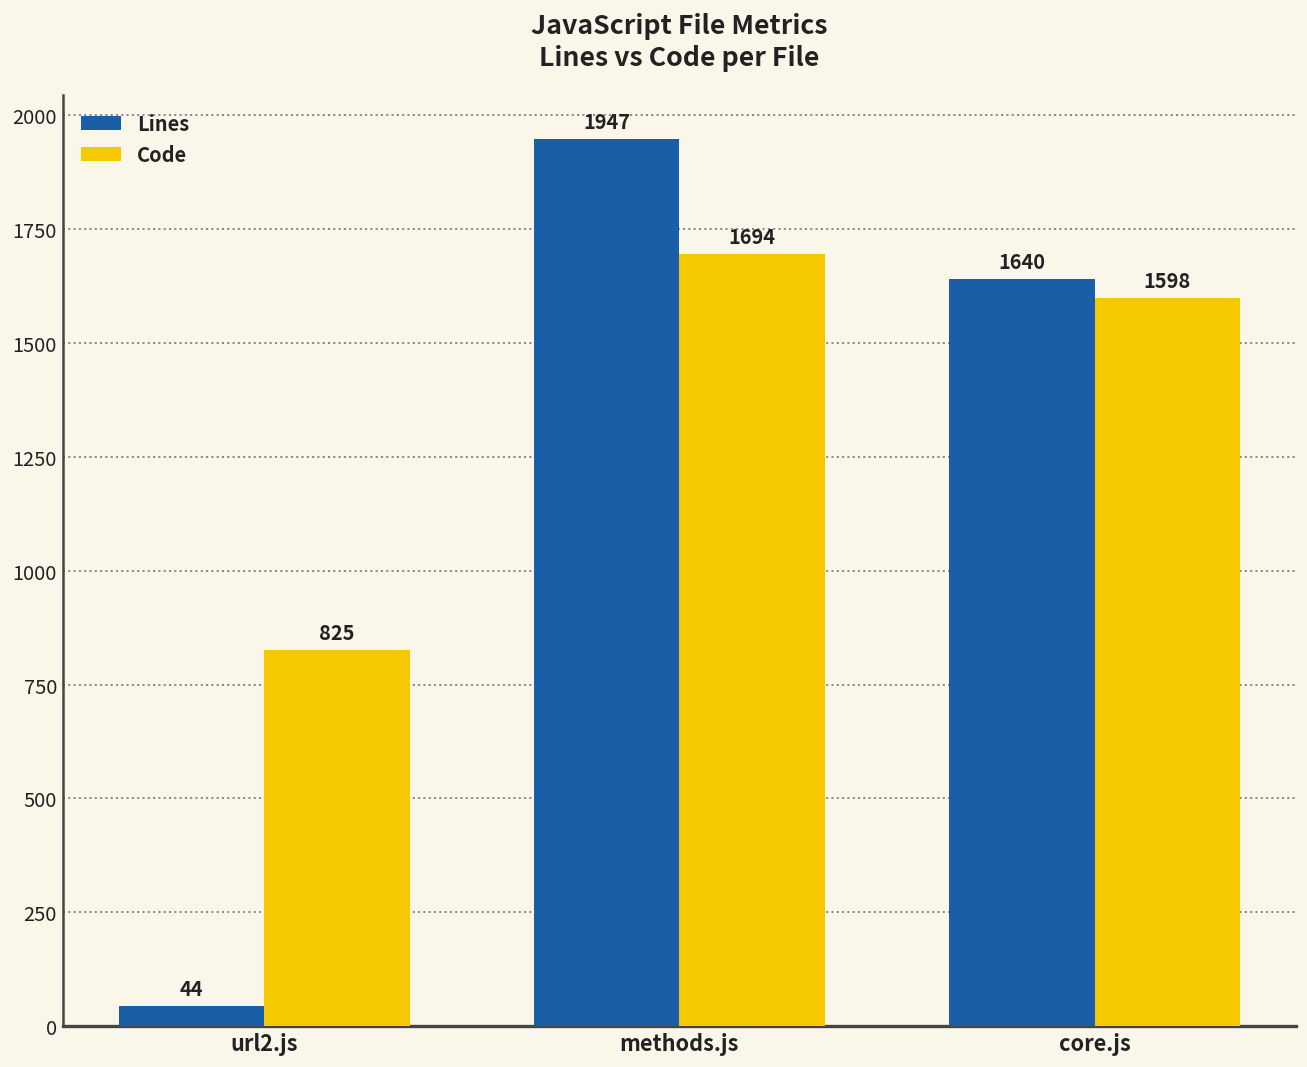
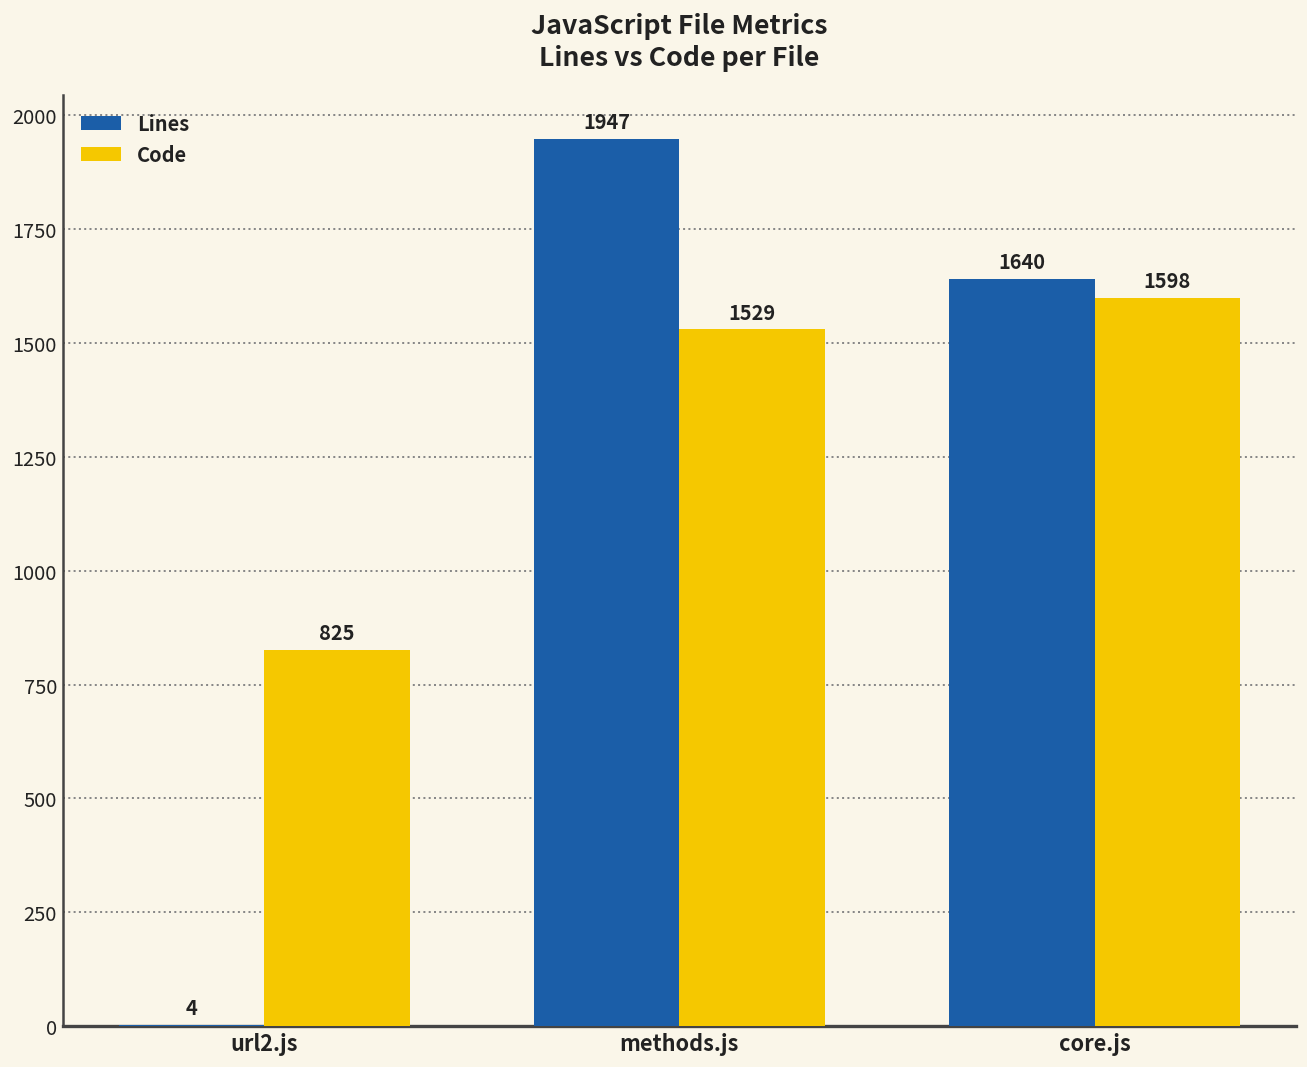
Lines, url2.js: 44 -> 4
Code, methods.js: 1694 -> 1529
